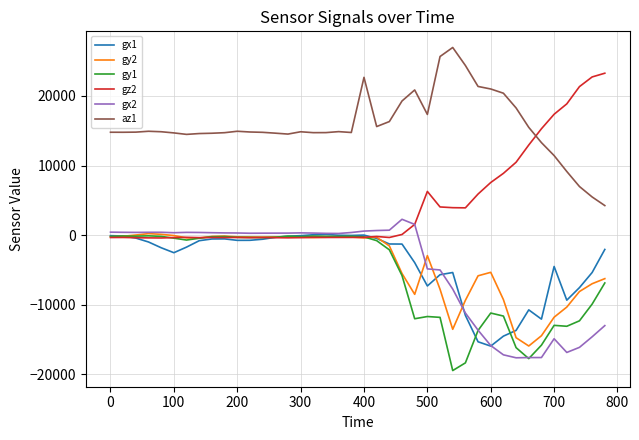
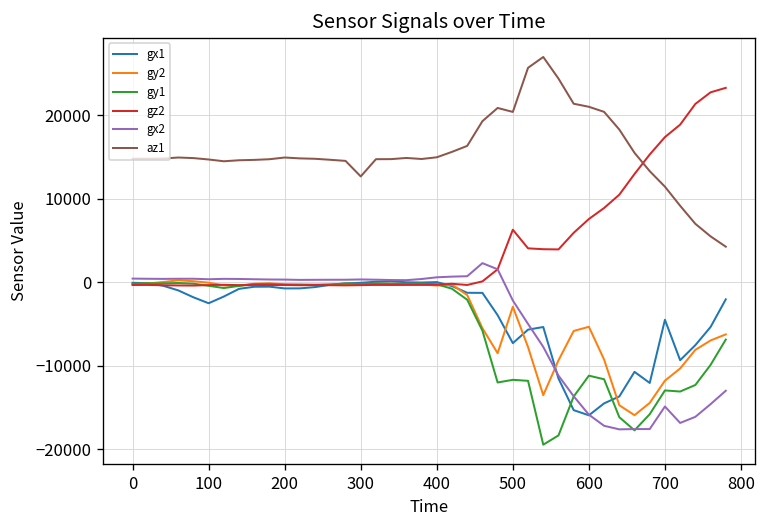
az1, 300: 15000 -> 13000
az1, 400: 23000 -> 15000
gx2, 500: -5000 -> -2000
az1, 500: 17000 -> 20000
